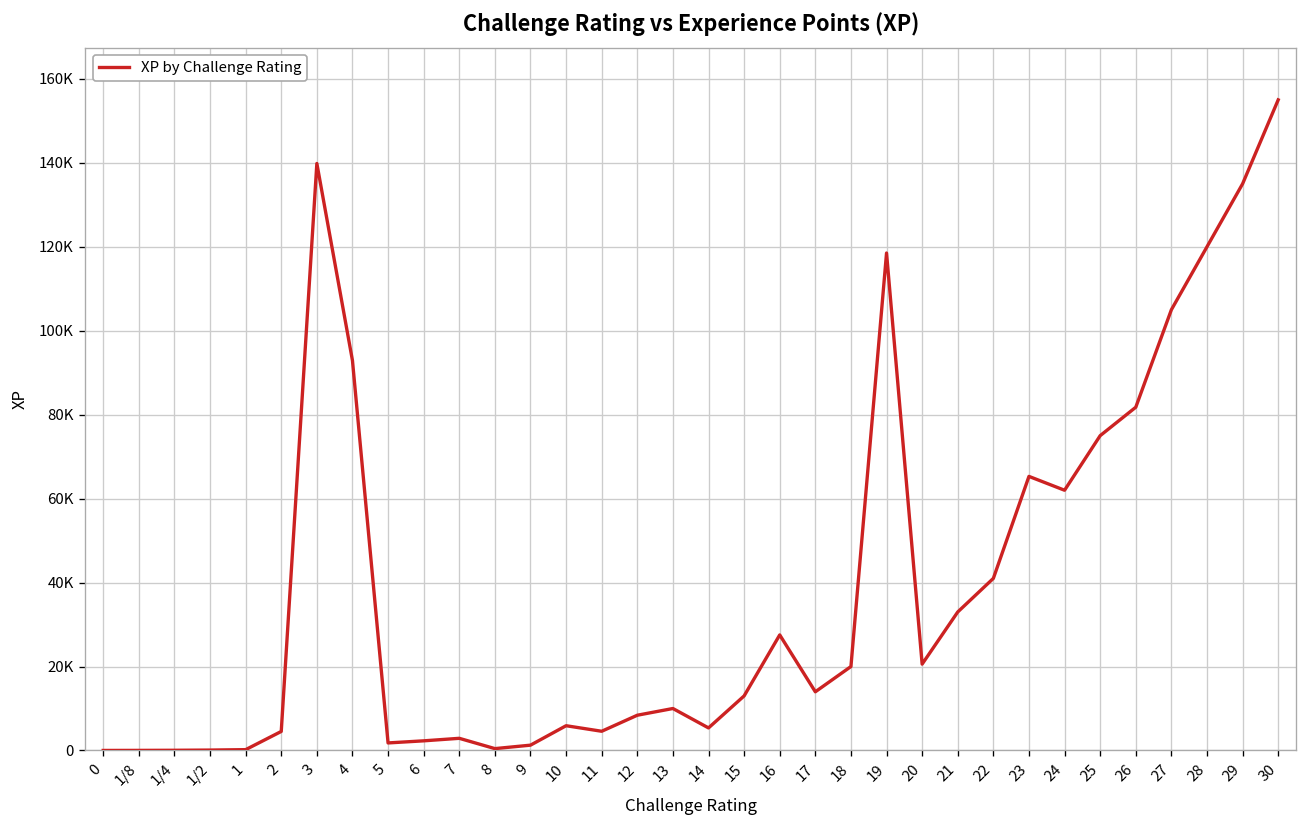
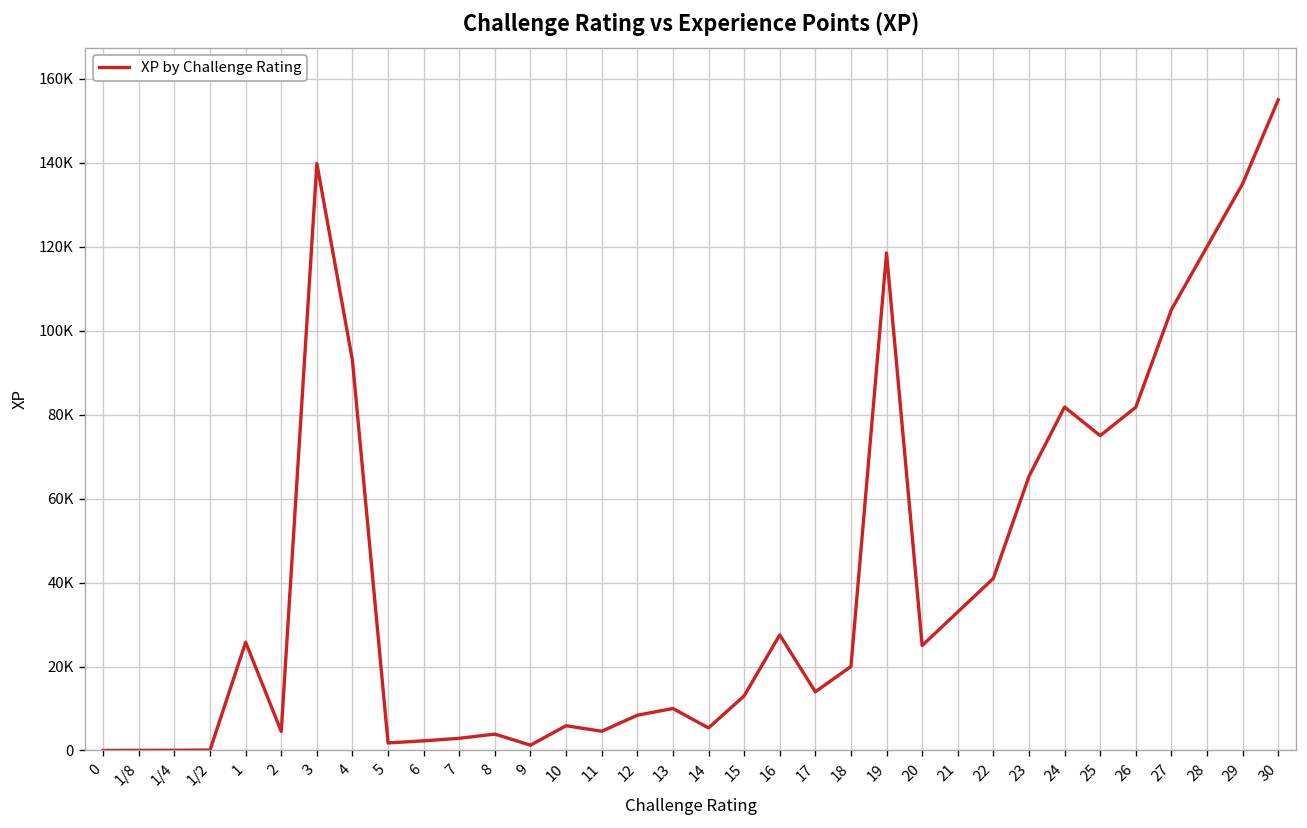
1: 0 -> 26000
8: 0 -> 4000
20: 21000 -> 25000
24: 62000 -> 82000
